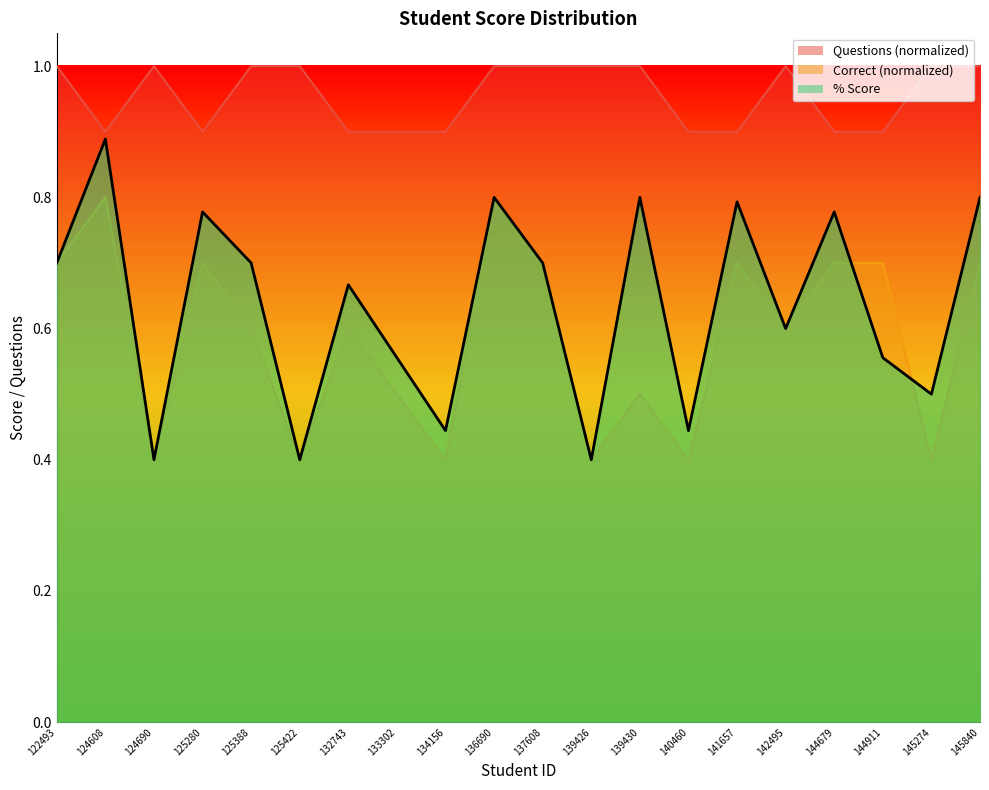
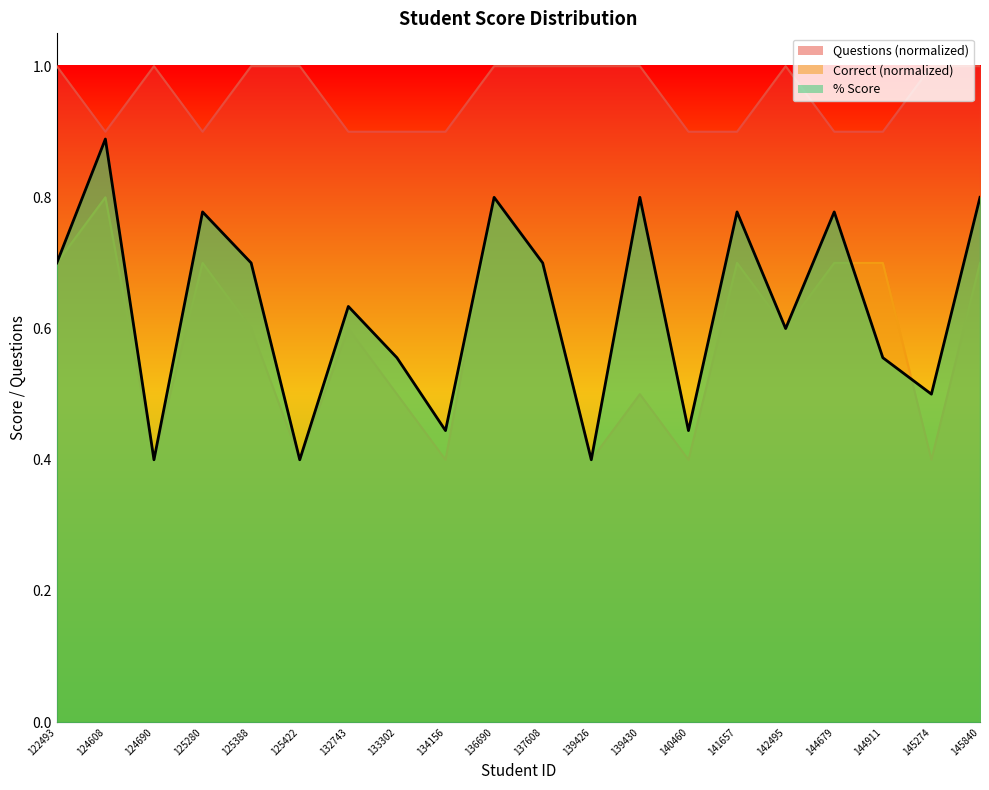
% Score, 132743: 0.67 -> 0.63
% Score, 141657: 0.79 -> 0.78
